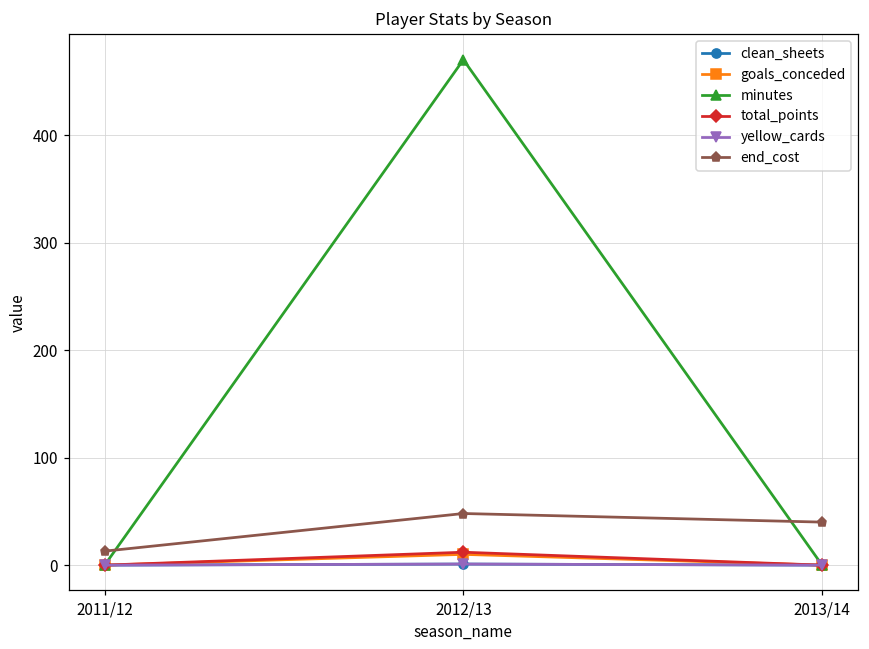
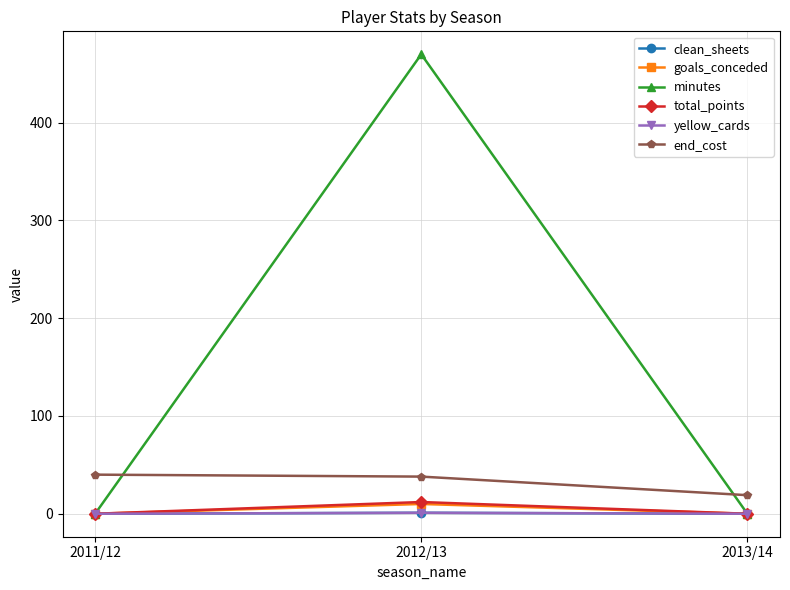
end_cost, 2011/12: 10 -> 40
end_cost, 2012/13: 50 -> 40
end_cost, 2013/14: 40 -> 20
